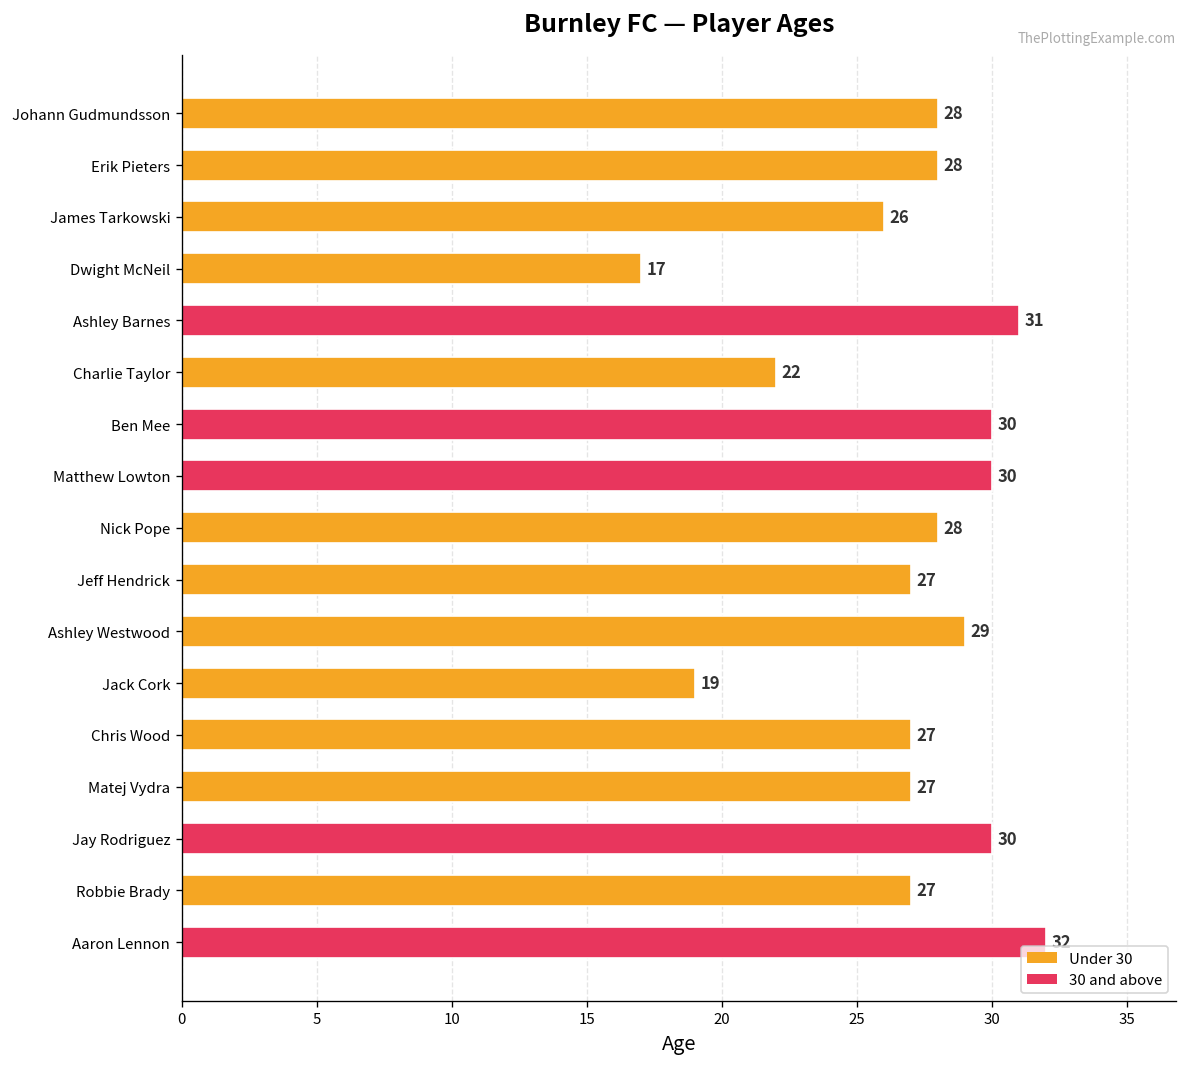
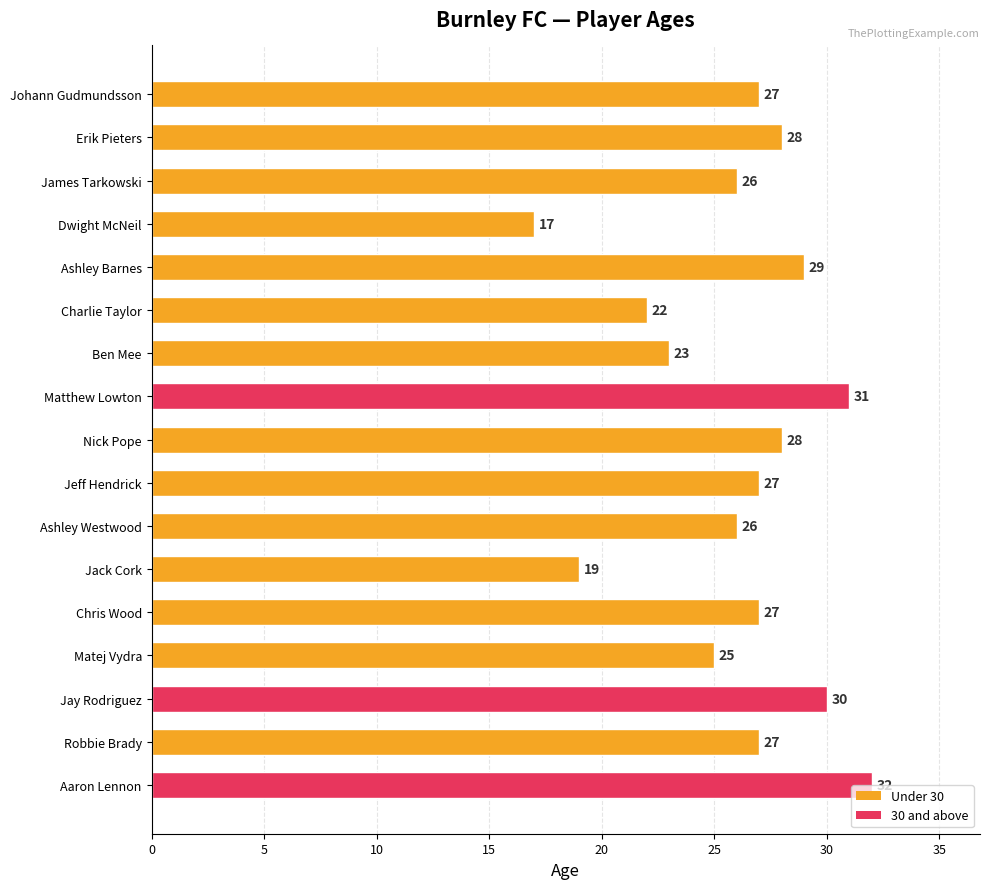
Johann Gudmundsson: 28 -> 27
Ashley Barnes: 31 -> 29
Ben Mee: 30 -> 23
Matthew Lowton: 30 -> 31
Ashley Westwood: 29 -> 26
Matej Vydra: 27 -> 25
